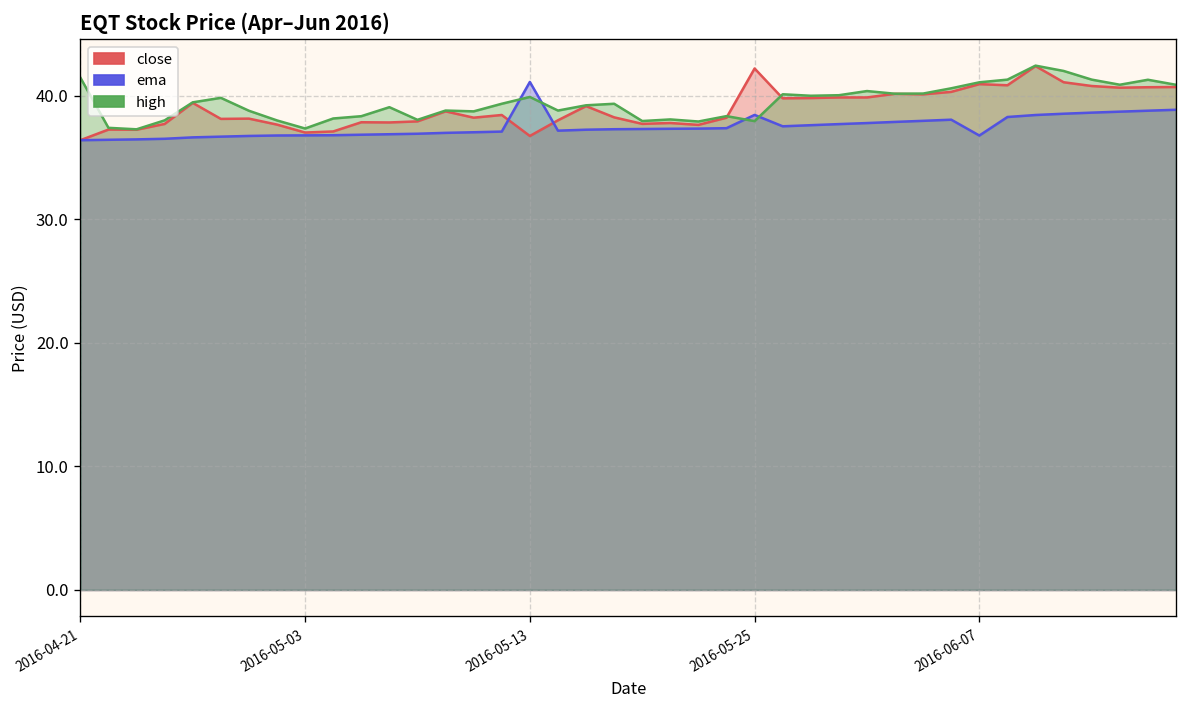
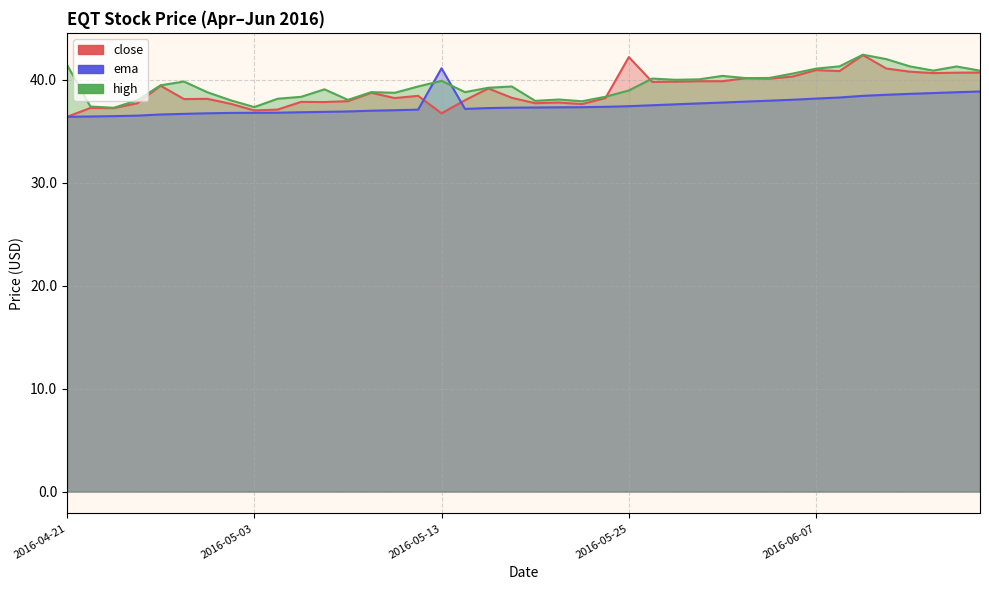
ema, 2016-05-25: 38.5 -> 37.4
high, 2016-05-25: 38.0 -> 39.0
ema, 2016-06-07: 36.8 -> 38.2
